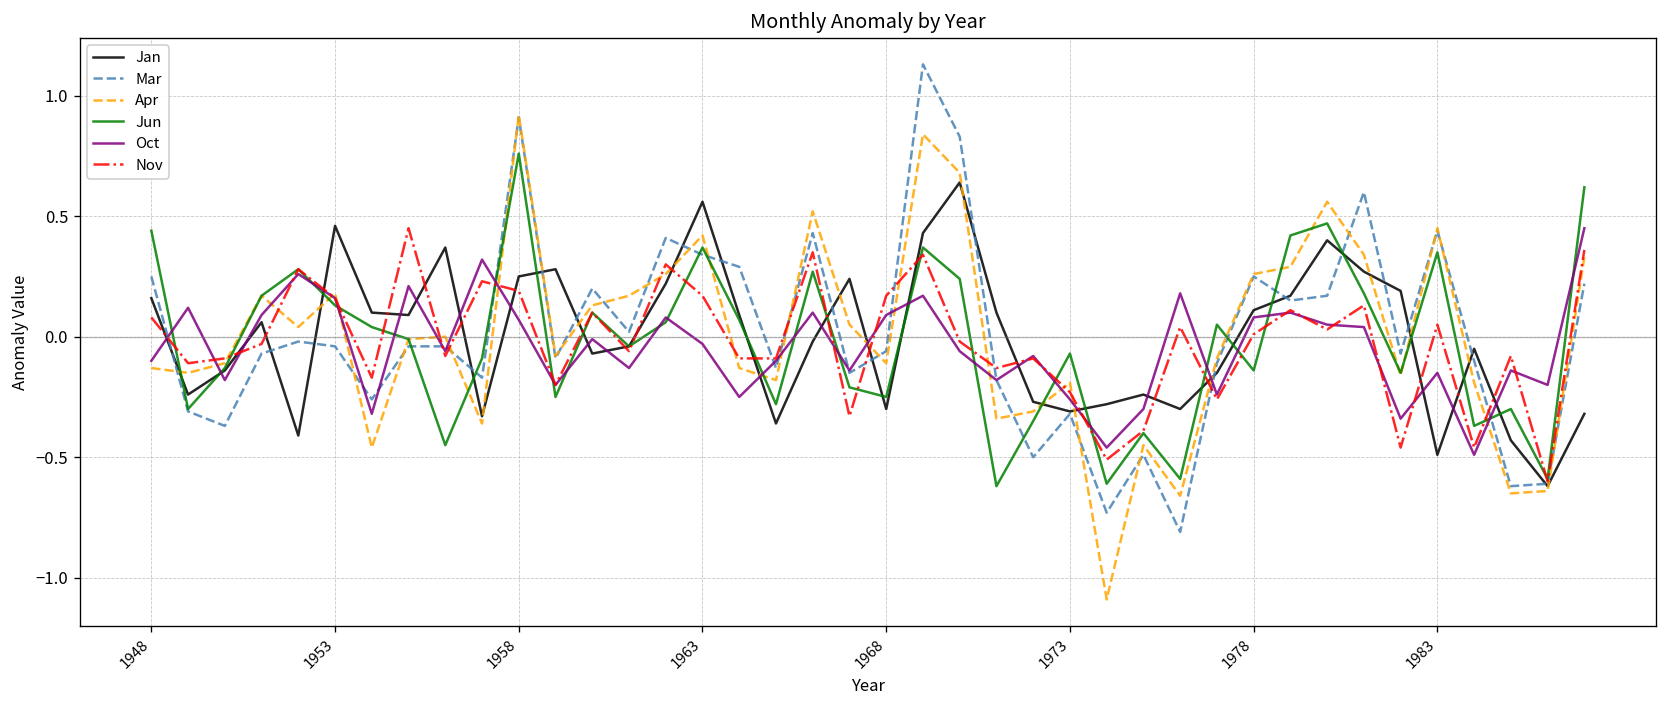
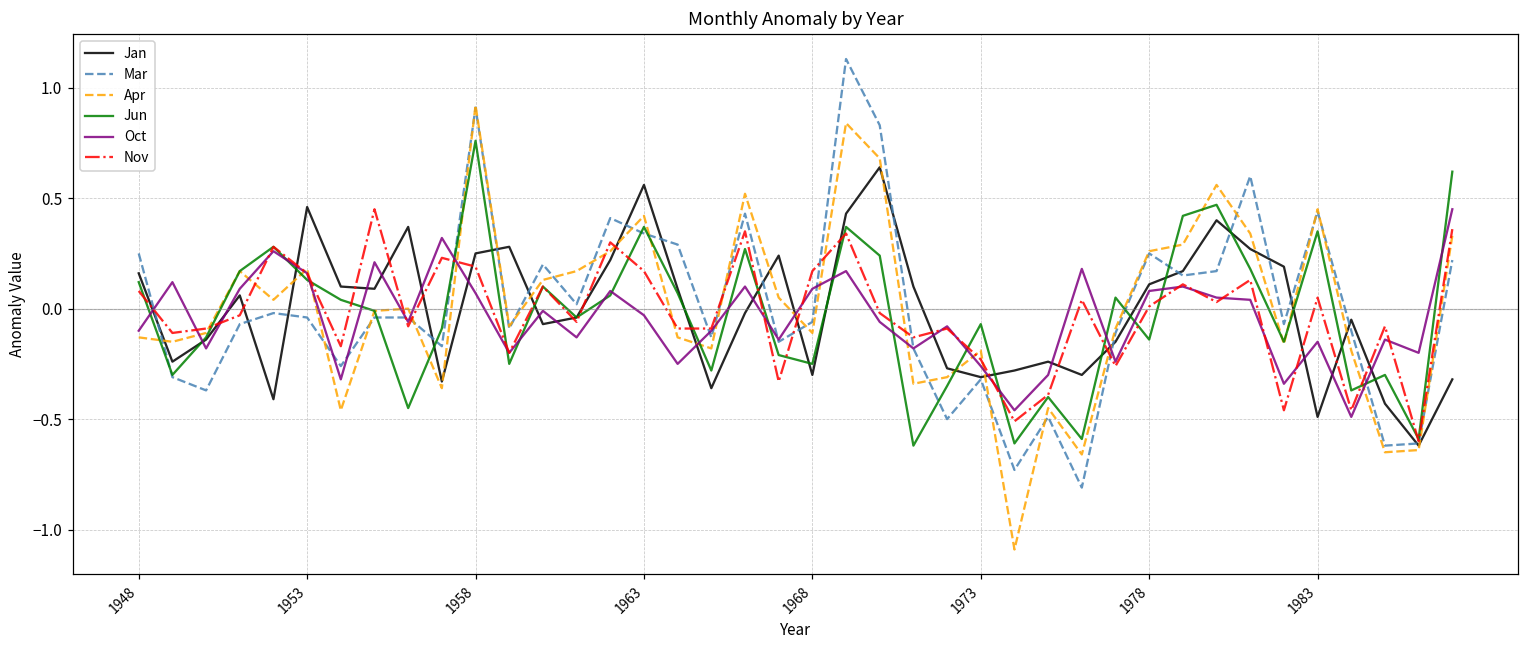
Jun, 1948: 0.44 -> 0.12
